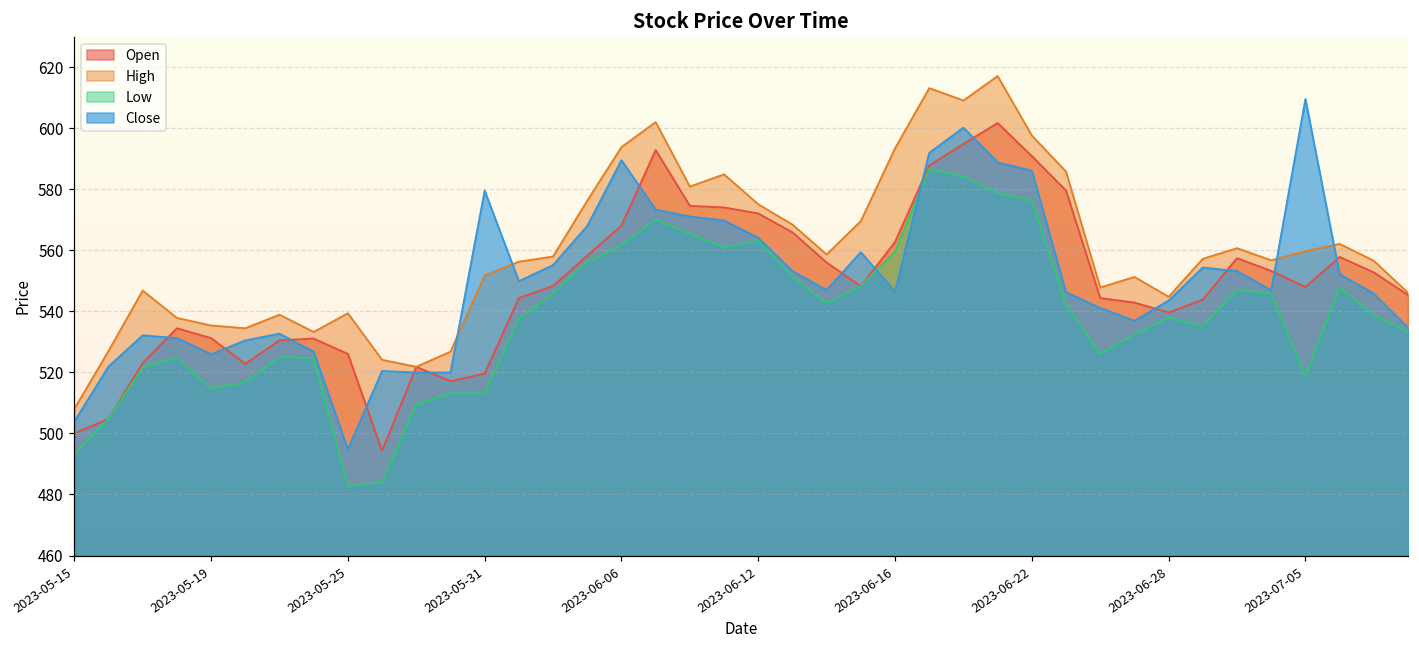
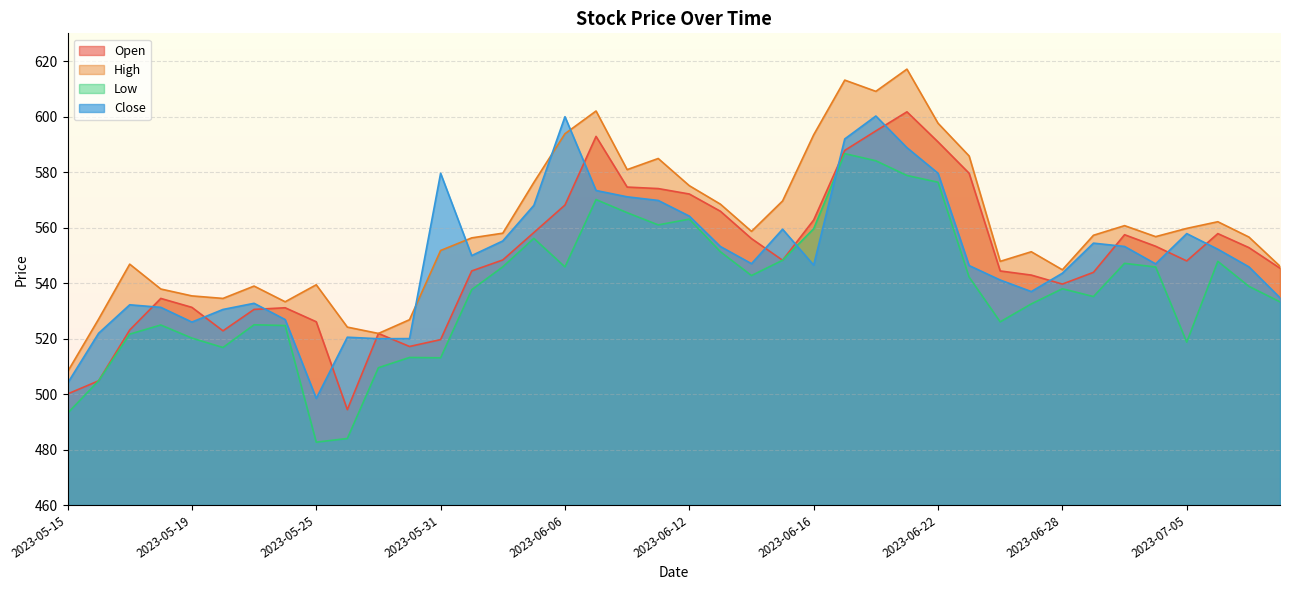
Low, 2023-05-19: 515 -> 520
Close, 2023-05-25: 495 -> 498
Low, 2023-06-06: 562 -> 546
Close, 2023-06-06: 590 -> 600
Close, 2023-06-22: 586 -> 580
Close, 2023-07-05: 610 -> 558
